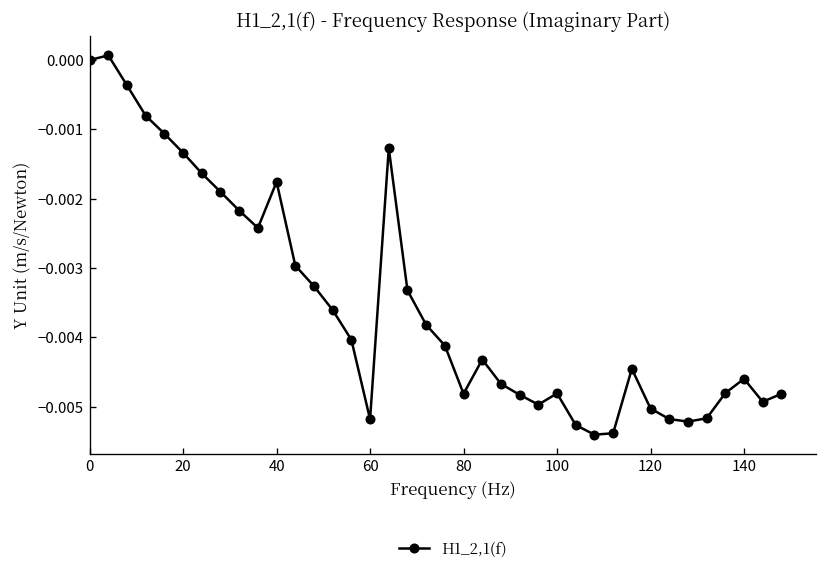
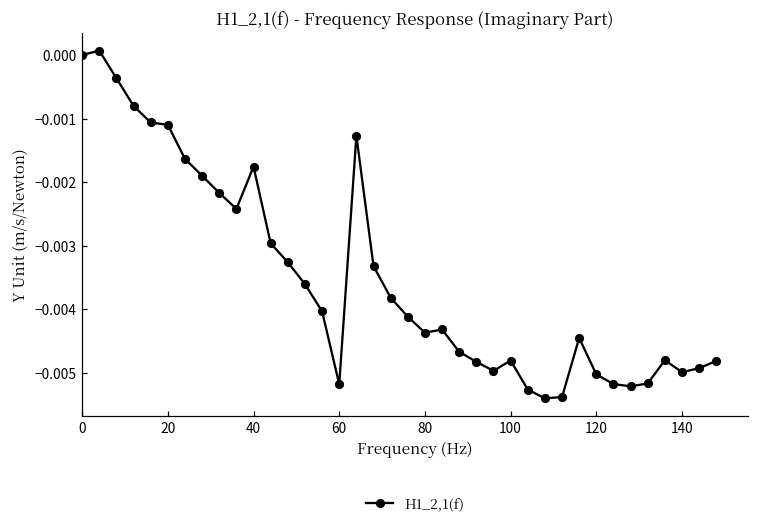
20: -0.0013 -> -0.0011
80: -0.0048 -> -0.0044
140: -0.0046 -> -0.0050
